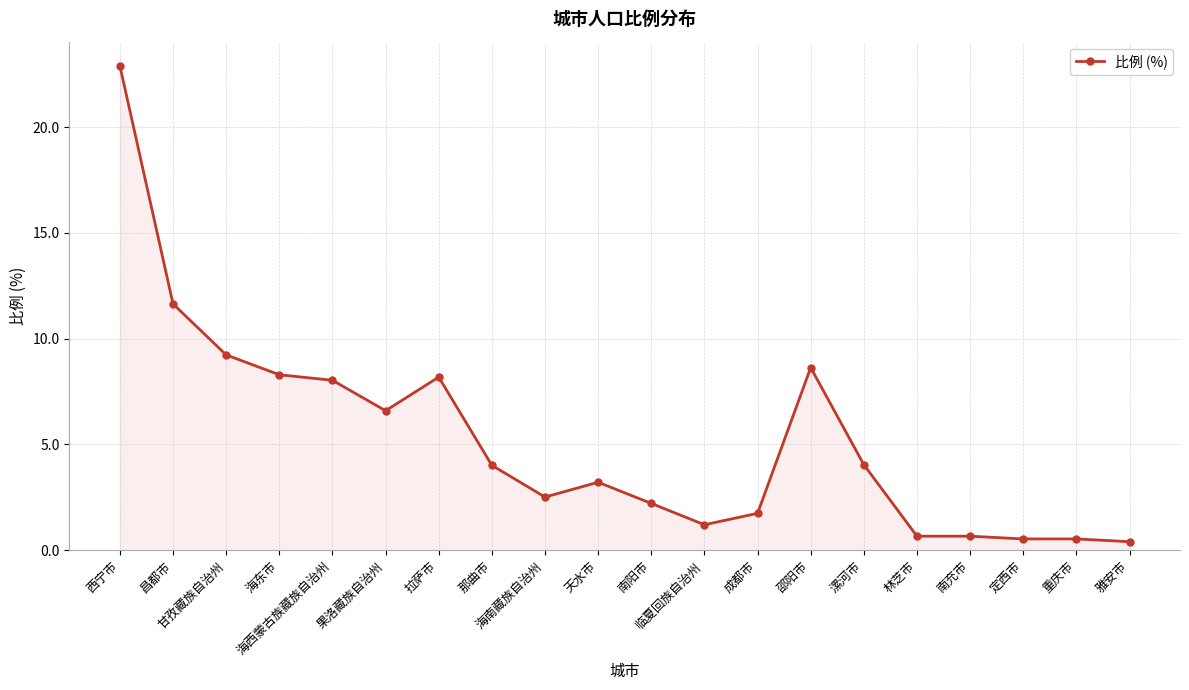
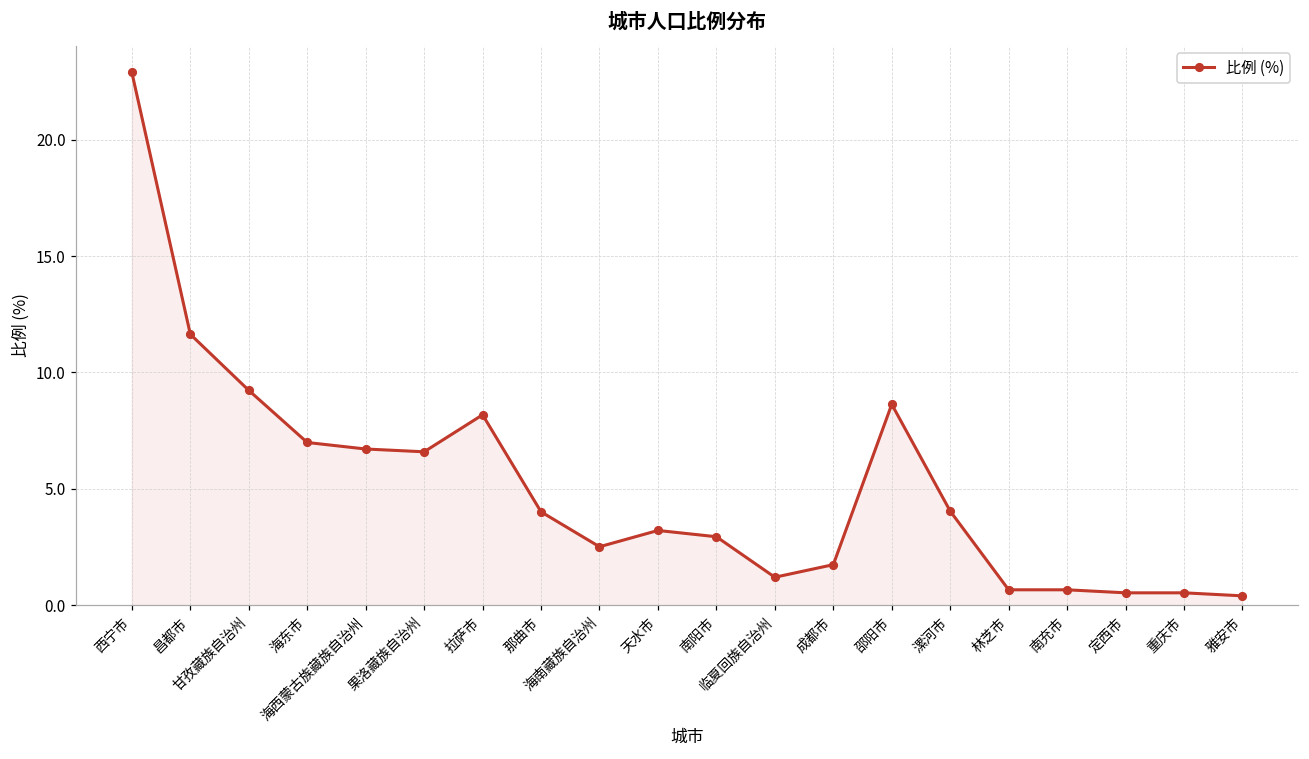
海东市: 8.3 -> 7.0
海西蒙古族藏族自治州: 8.0 -> 6.7
南阳市: 2.2 -> 2.9
